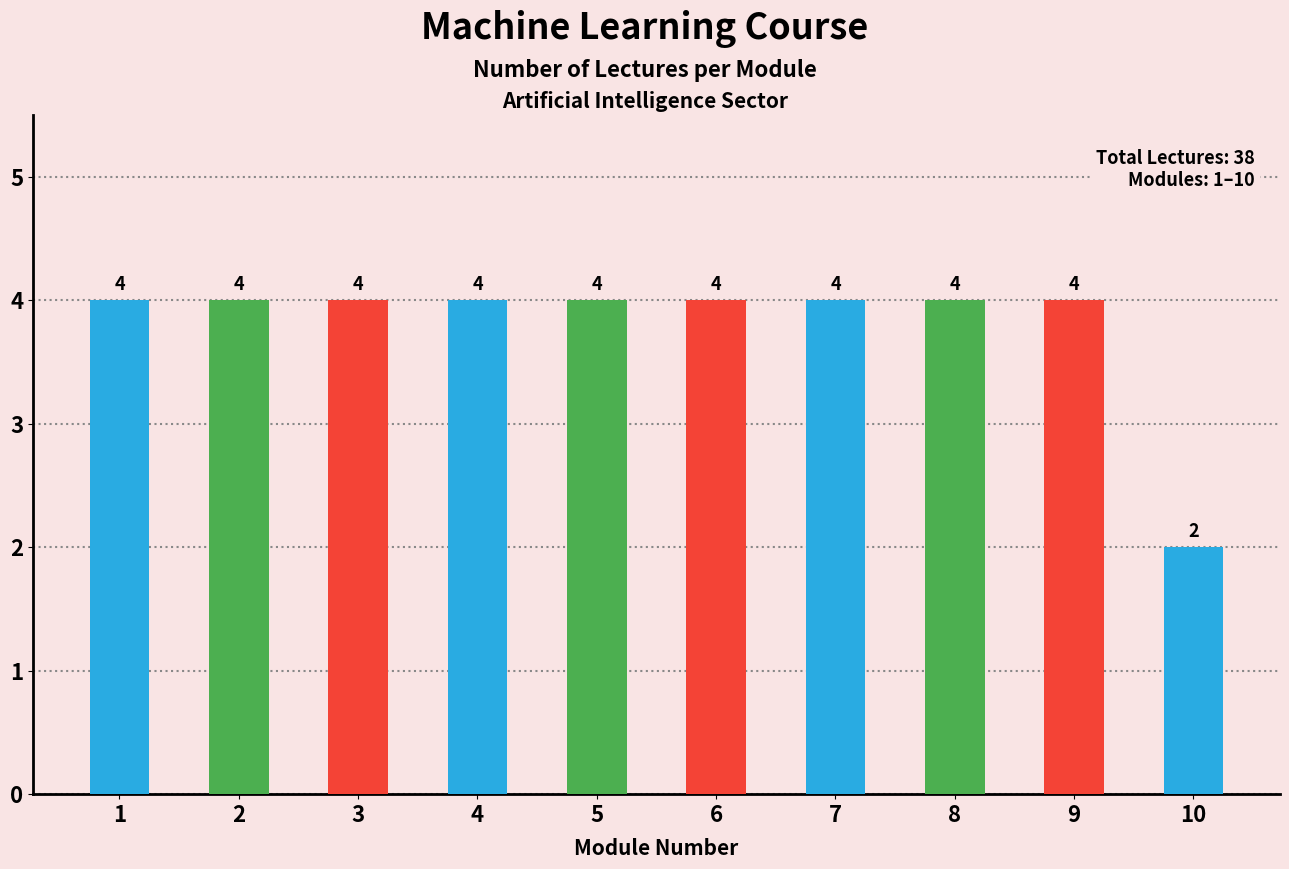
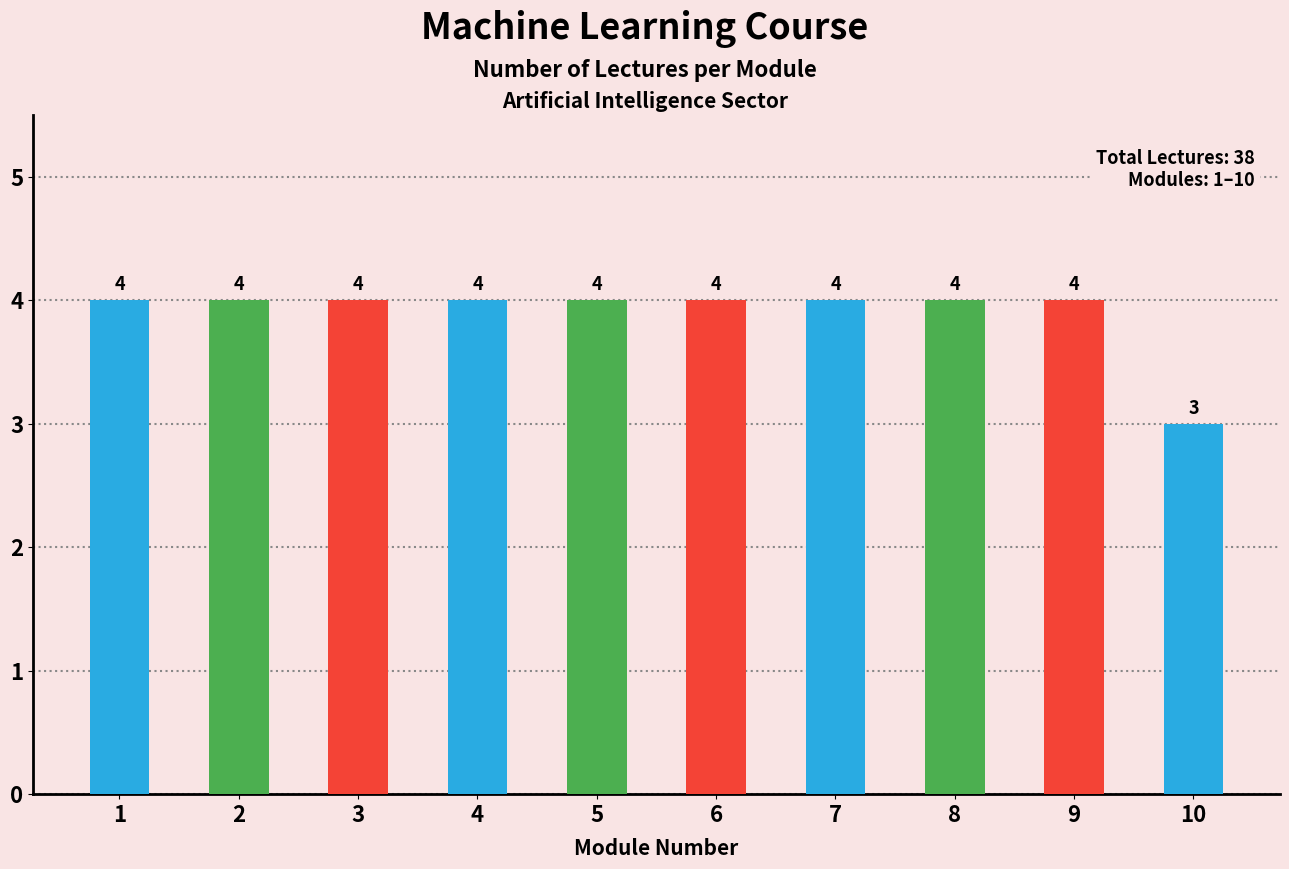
10: 2 -> 3
